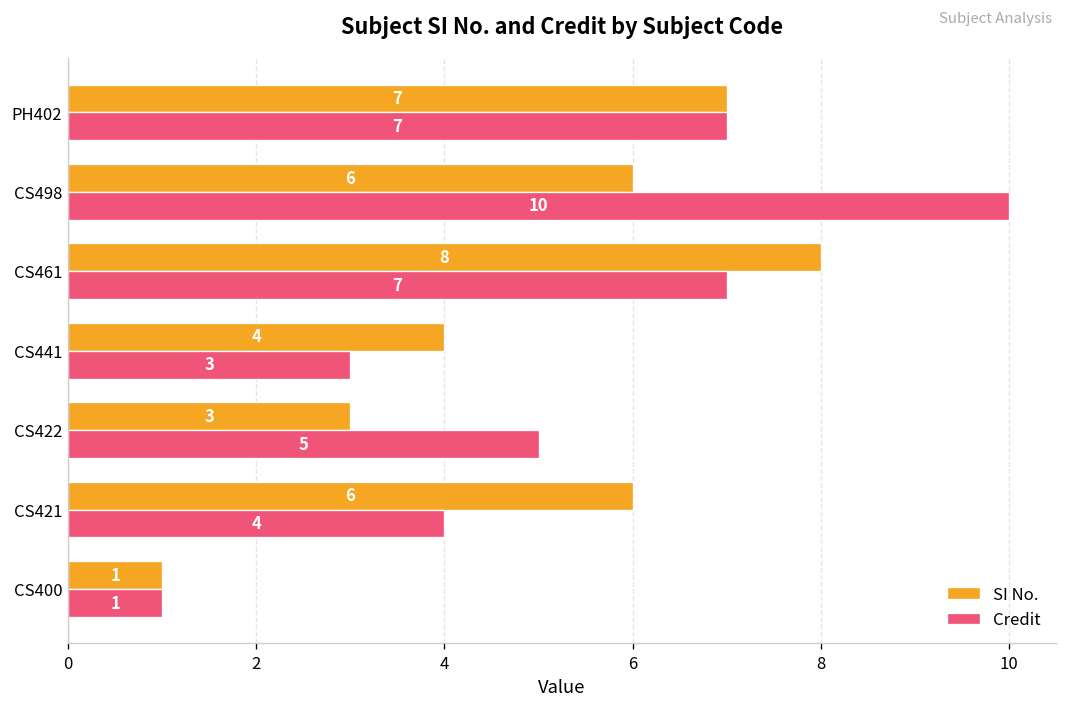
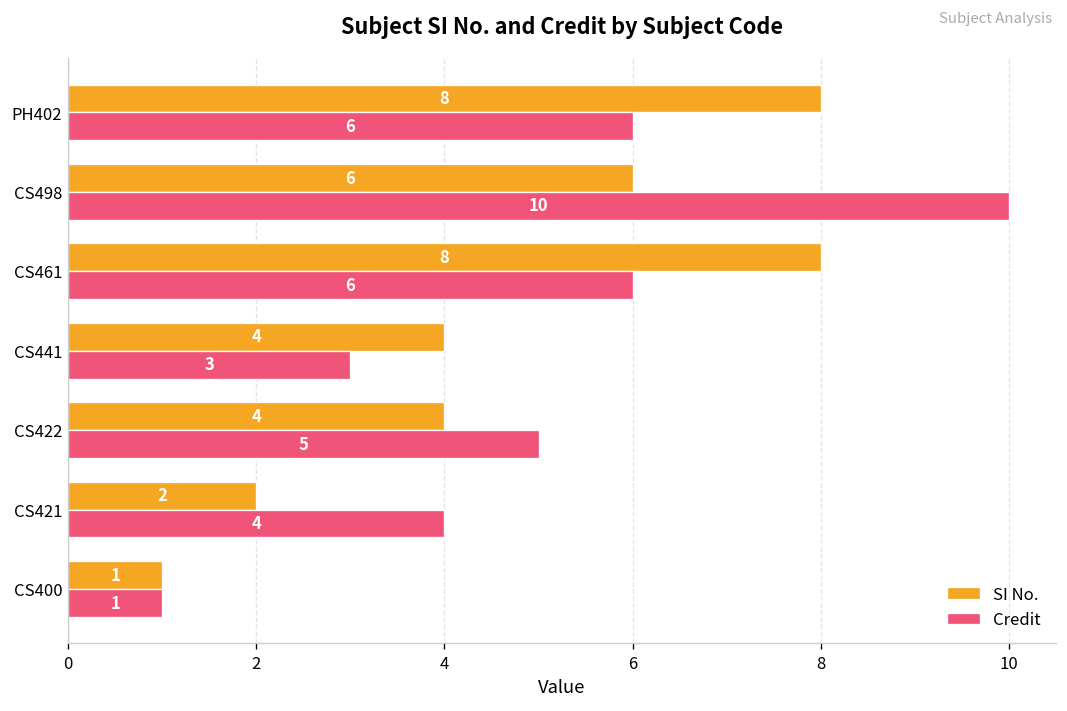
SI No., PH402: 7 -> 8
Credit, PH402: 7 -> 6
Credit, CS461: 7 -> 6
SI No., CS422: 3 -> 4
SI No., CS421: 6 -> 2
